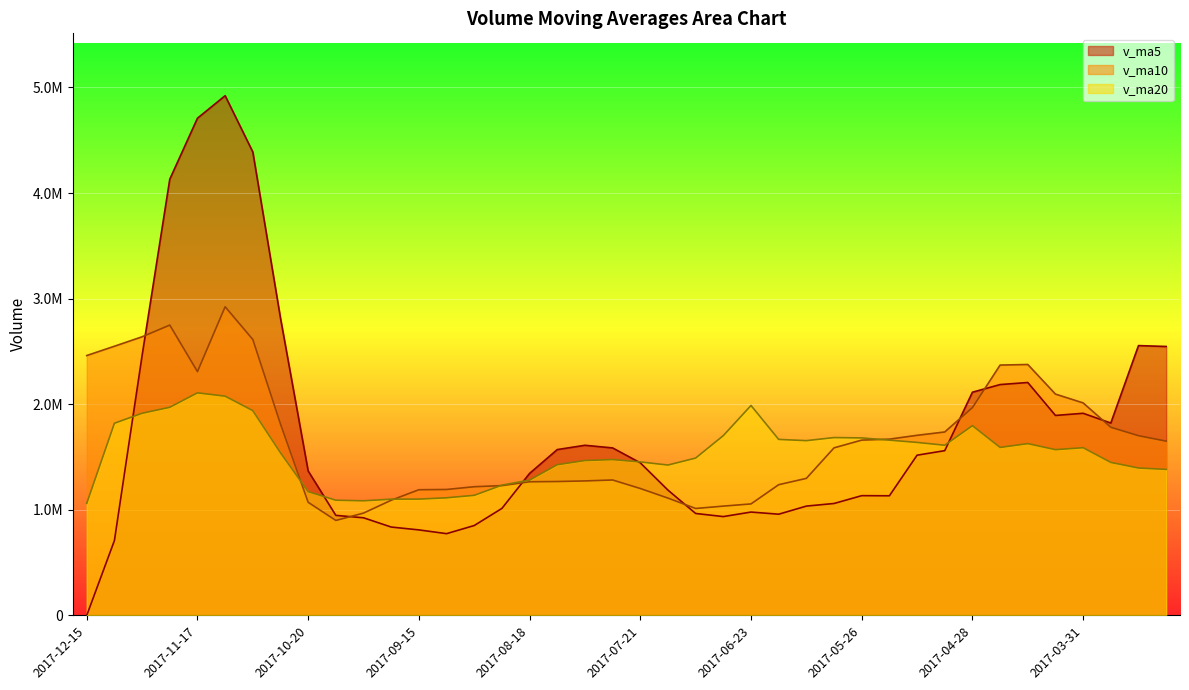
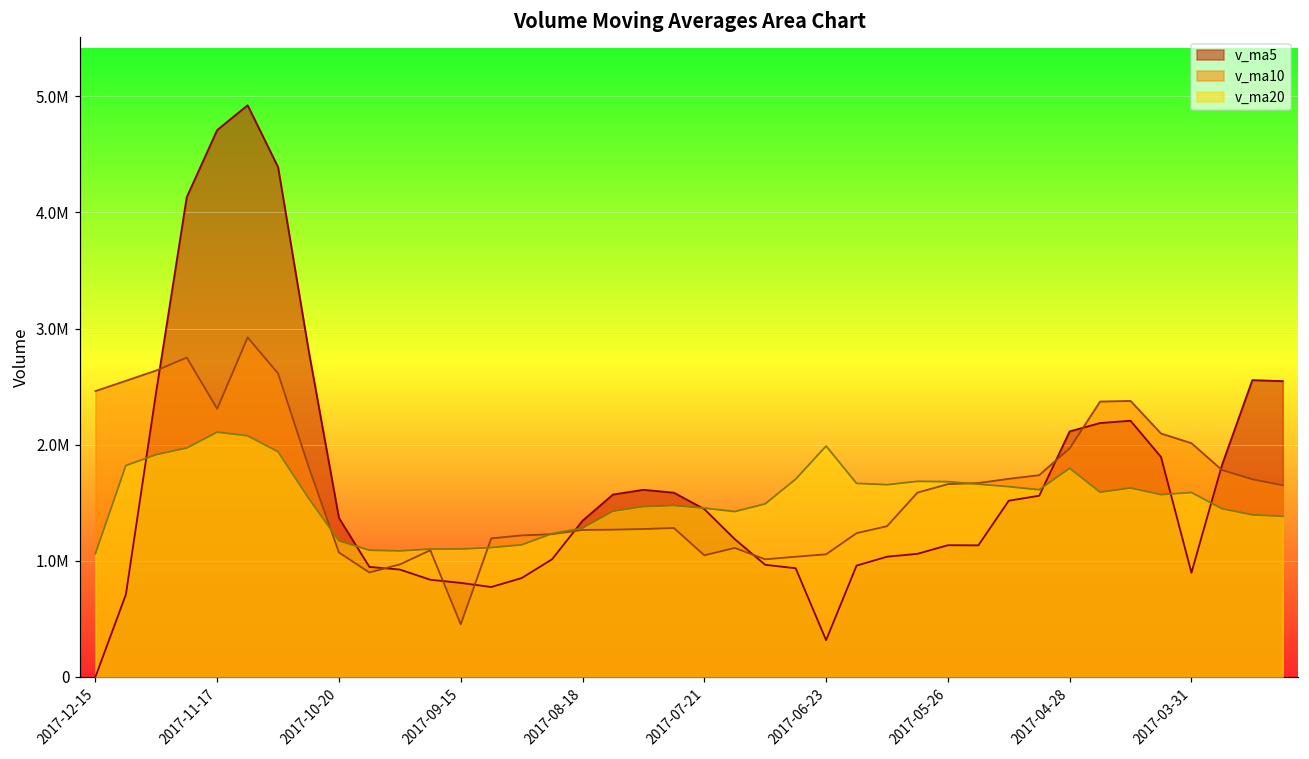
v_ma10, 2017-09-15: 1190000 -> 450000
v_ma10, 2017-07-21: 1200000 -> 1050000
v_ma5, 2017-06-23: 980000 -> 320000
v_ma5, 2017-03-31: 1910000 -> 900000
